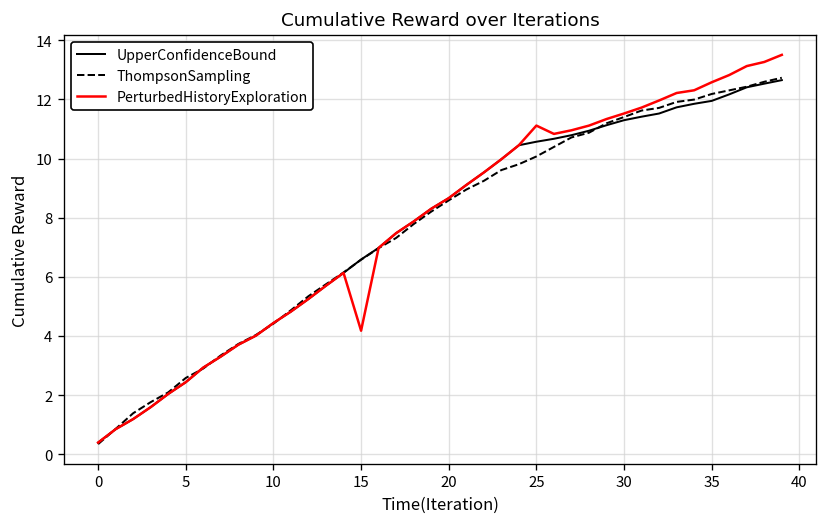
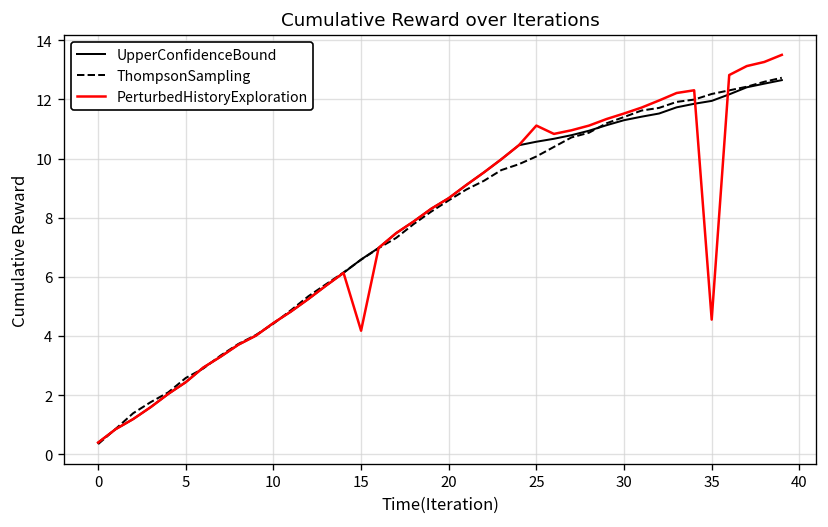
PerturbedHistoryExploration, 35: 12.6 -> 4.6
